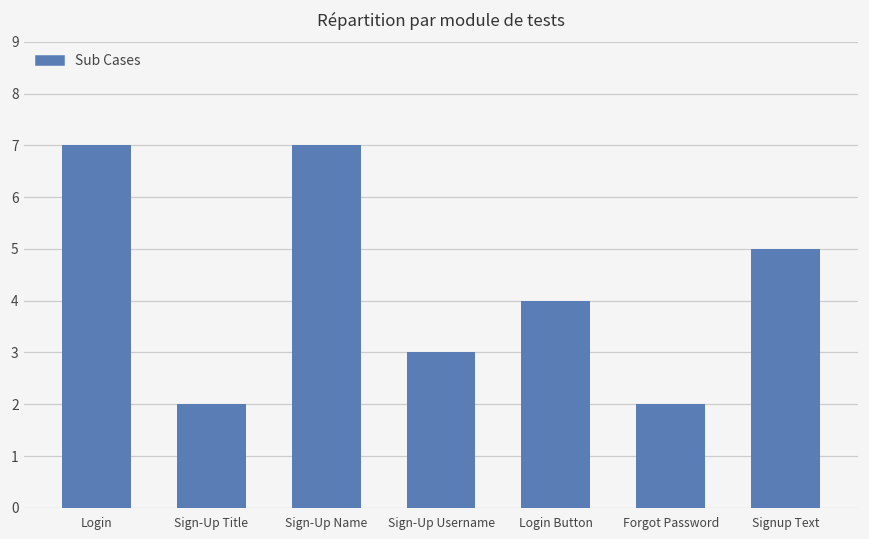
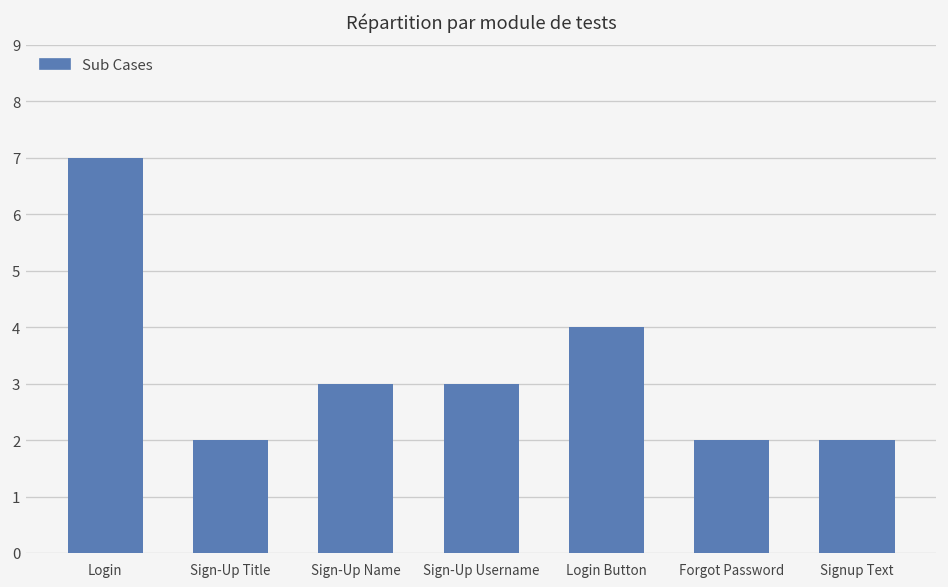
Sign-Up Name: 7 -> 3
Signup Text: 5 -> 2
